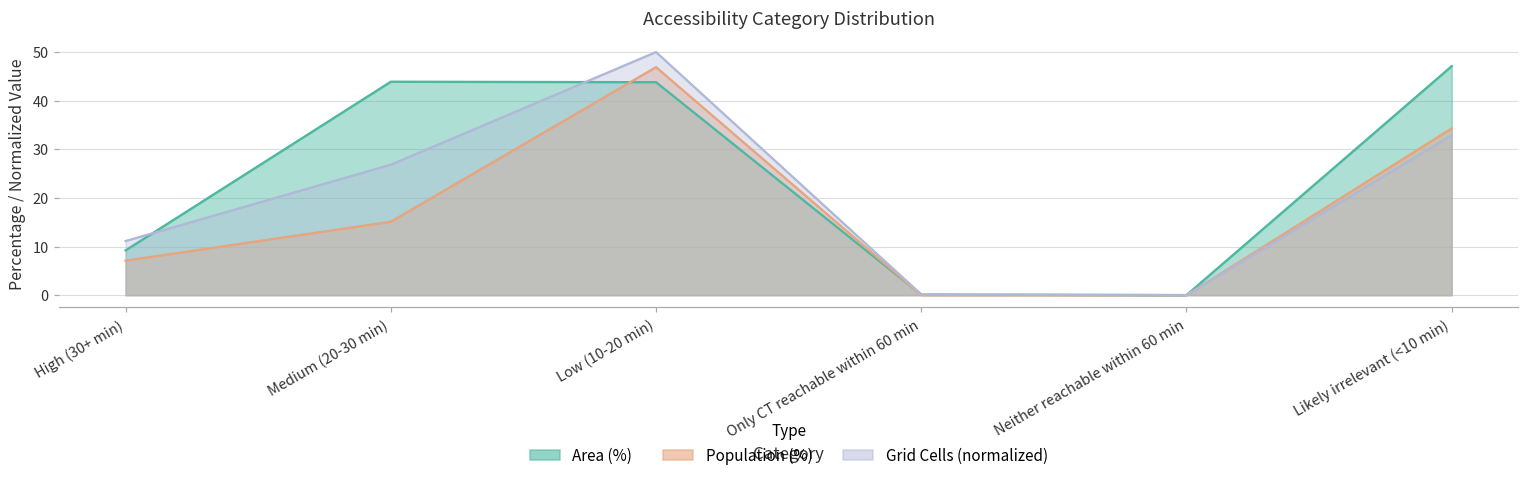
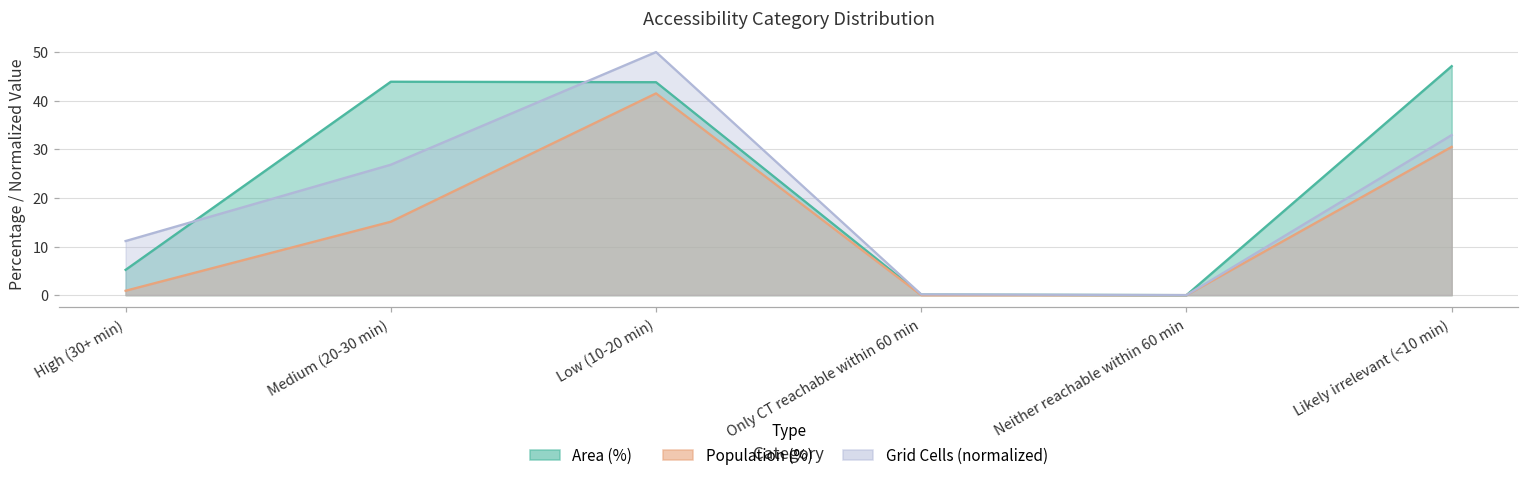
Area (%), High (30+ min): 9 -> 5
Population (%), High (30+ min): 7 -> 1
Population (%), Low (10-20 min): 47 -> 42
Population (%), Likely irrelevant (<10 min): 34 -> 31
